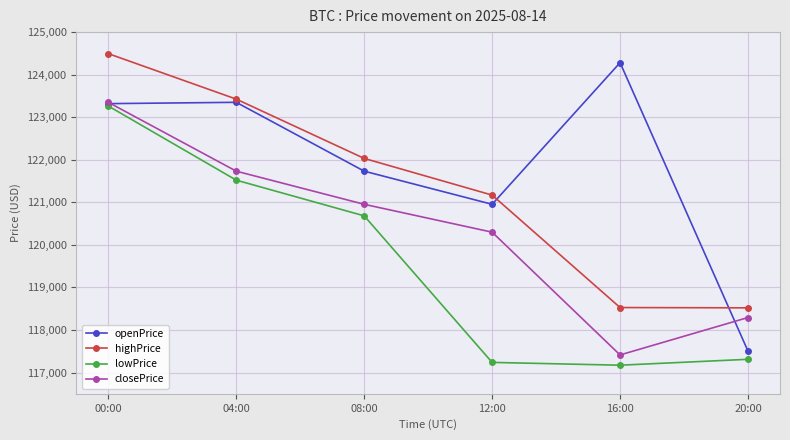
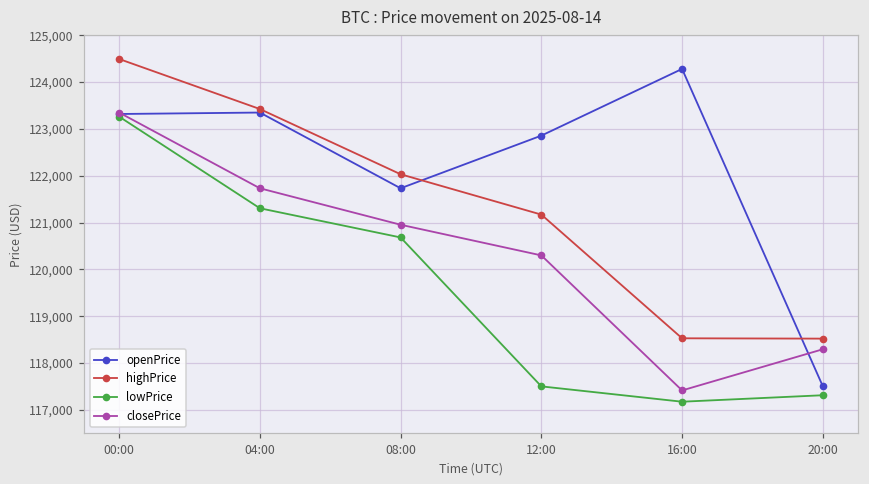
lowPrice, 04:00: 121,500 -> 121,300
openPrice, 12:00: 121,000 -> 122,900
lowPrice, 12:00: 117,200 -> 117,500
